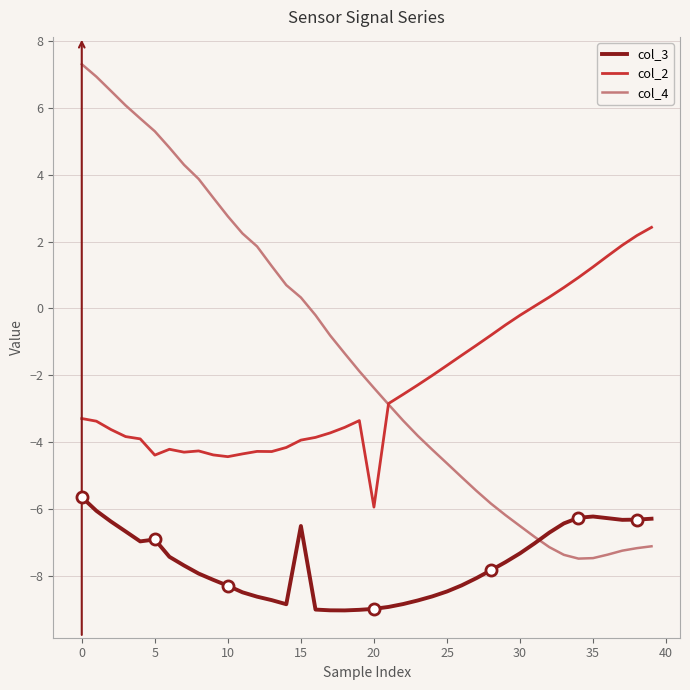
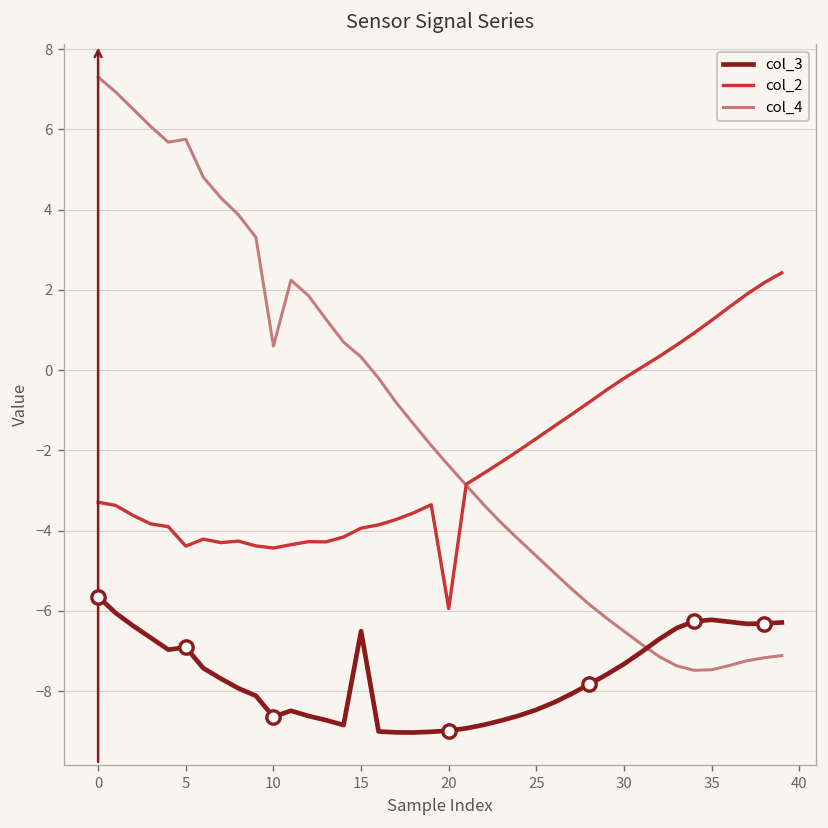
col_4, 5: 5.3 -> 5.8
col_3, 10: -8.3 -> -8.6
col_4, 10: 2.8 -> 0.6
